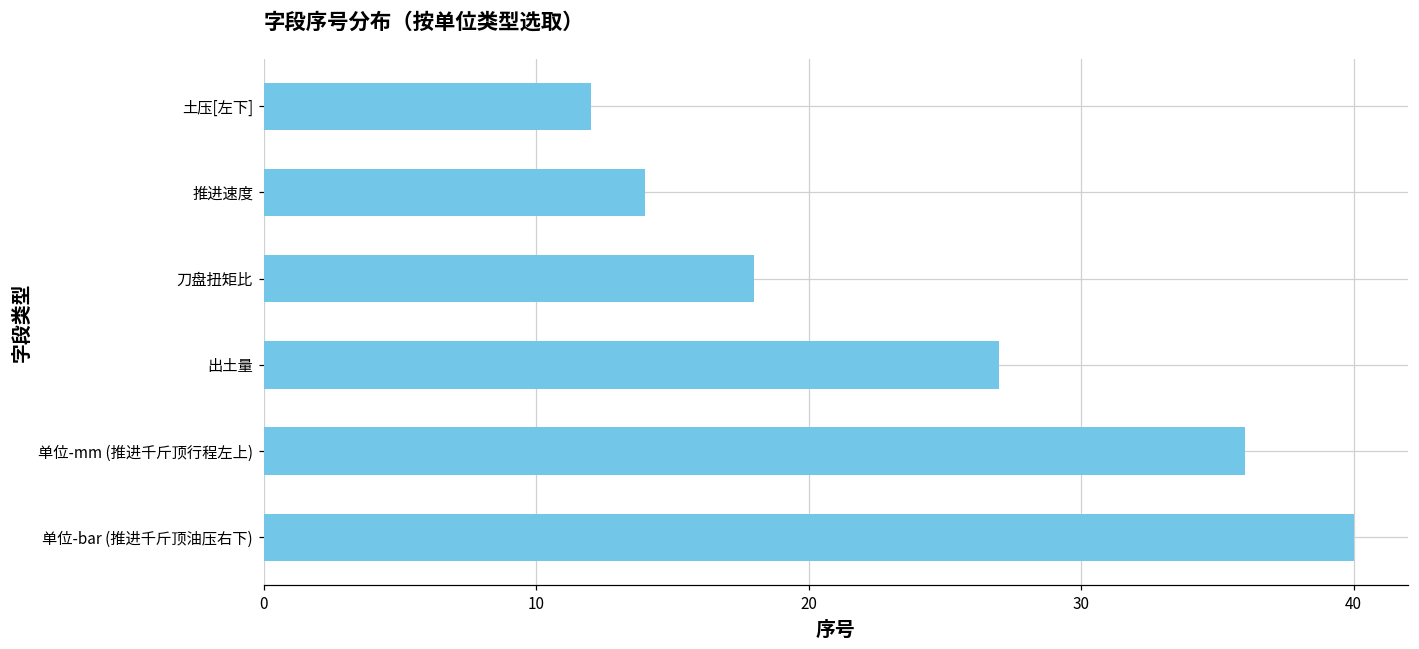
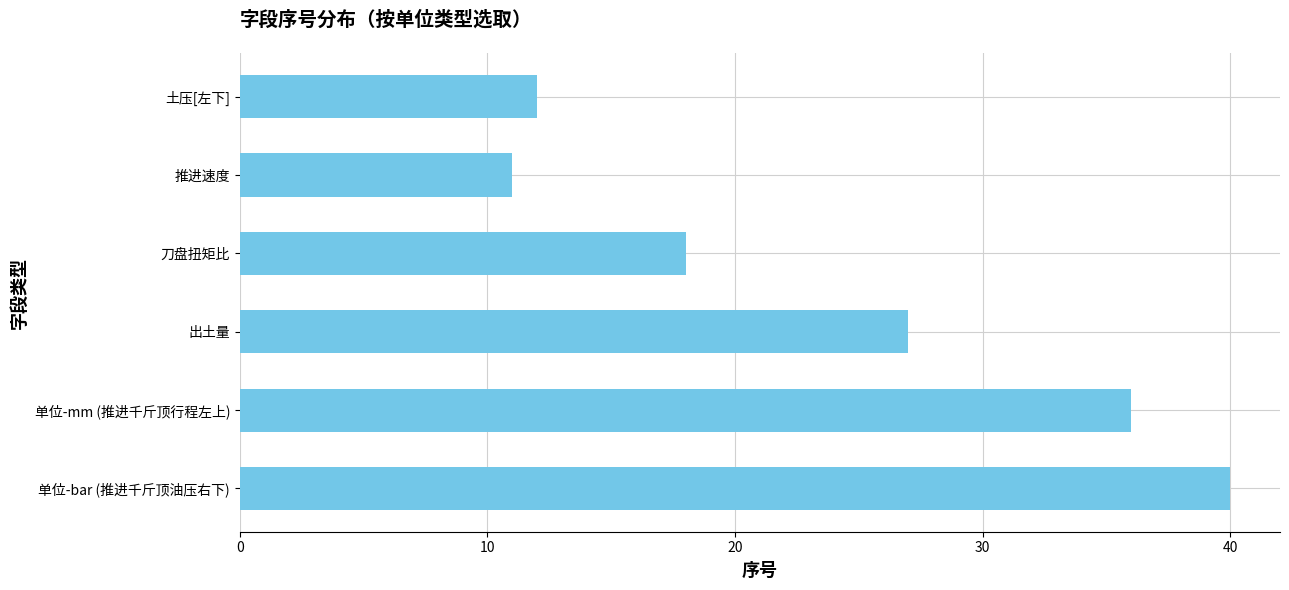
推进速度: 14 -> 11
